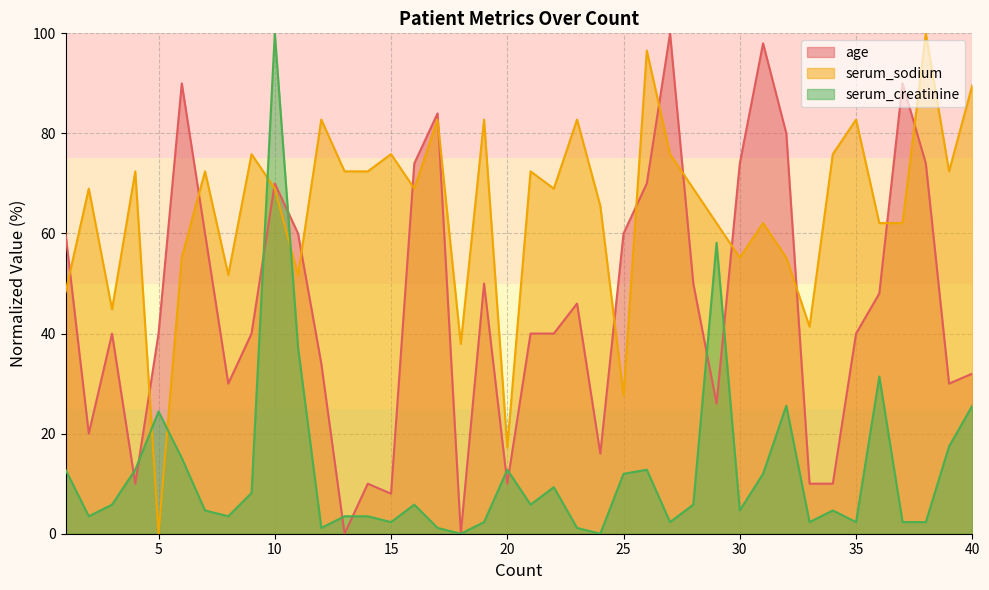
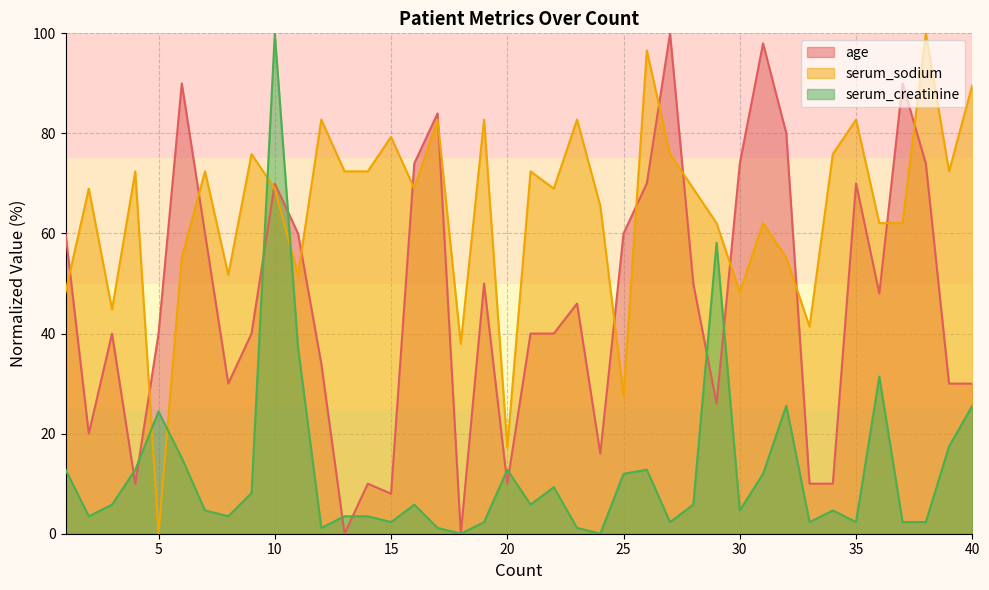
serum_sodium, 15: 76 -> 79
serum_sodium, 30: 55 -> 48
age, 35: 40 -> 70
age, 40: 32 -> 30
